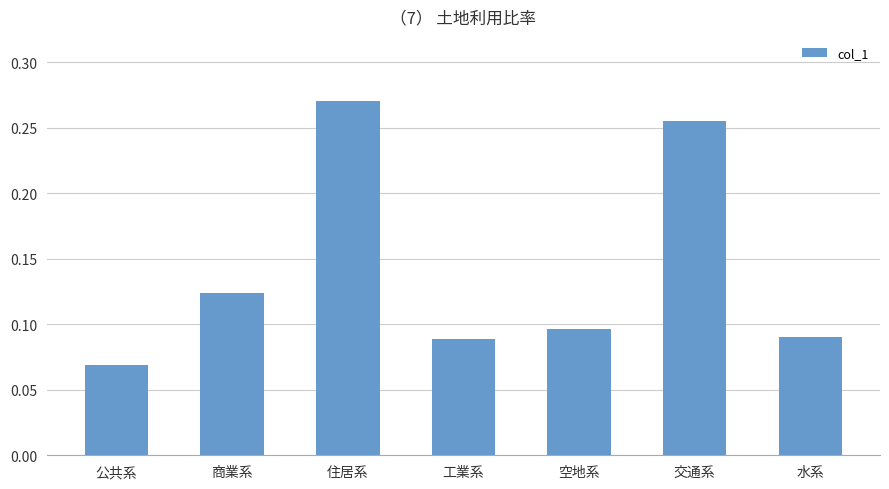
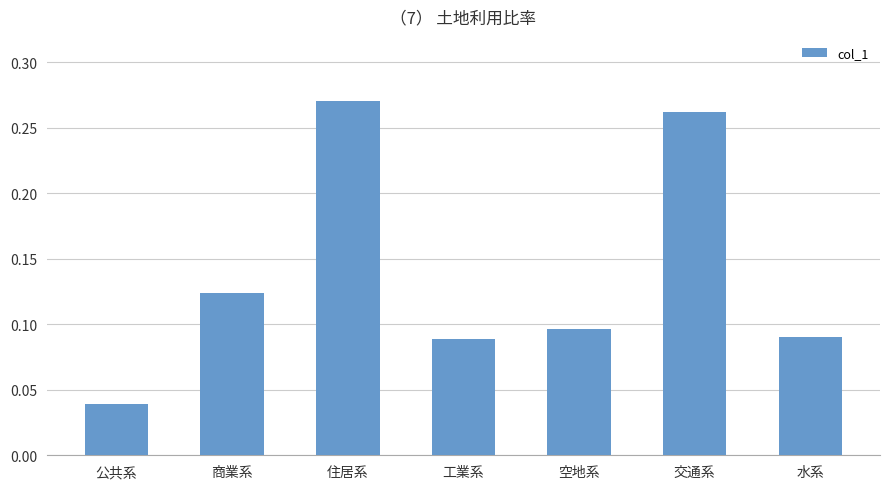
公共系: 0.069 -> 0.039
交通系: 0.255 -> 0.262
